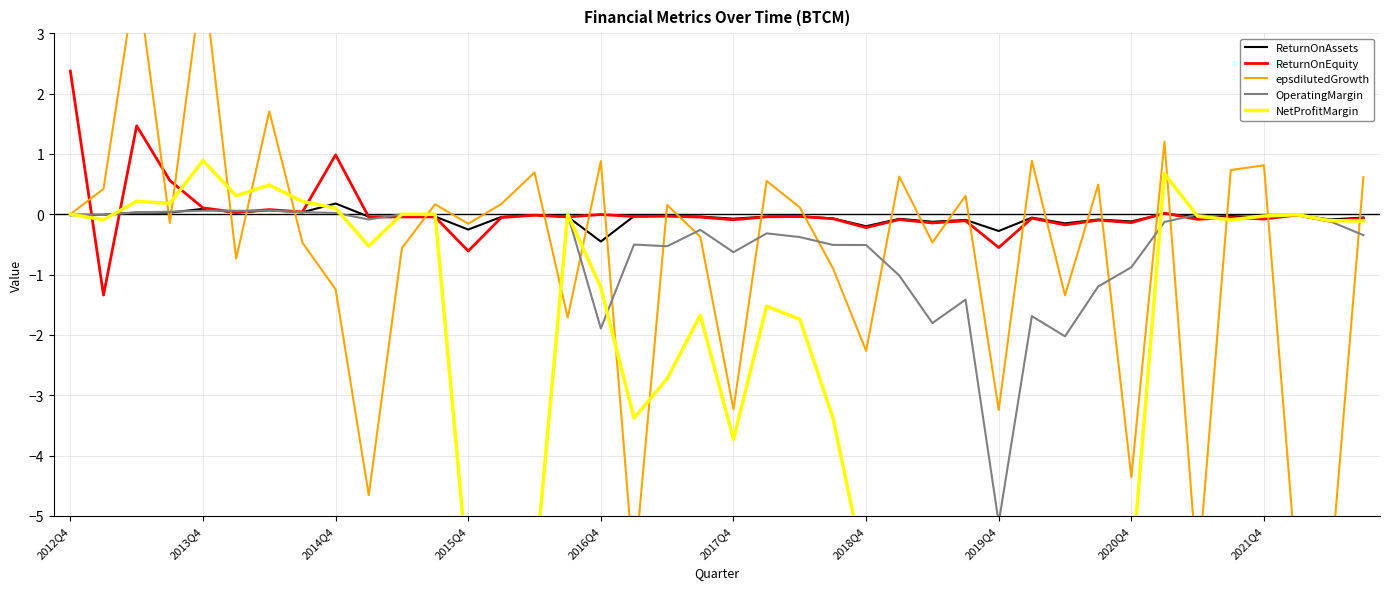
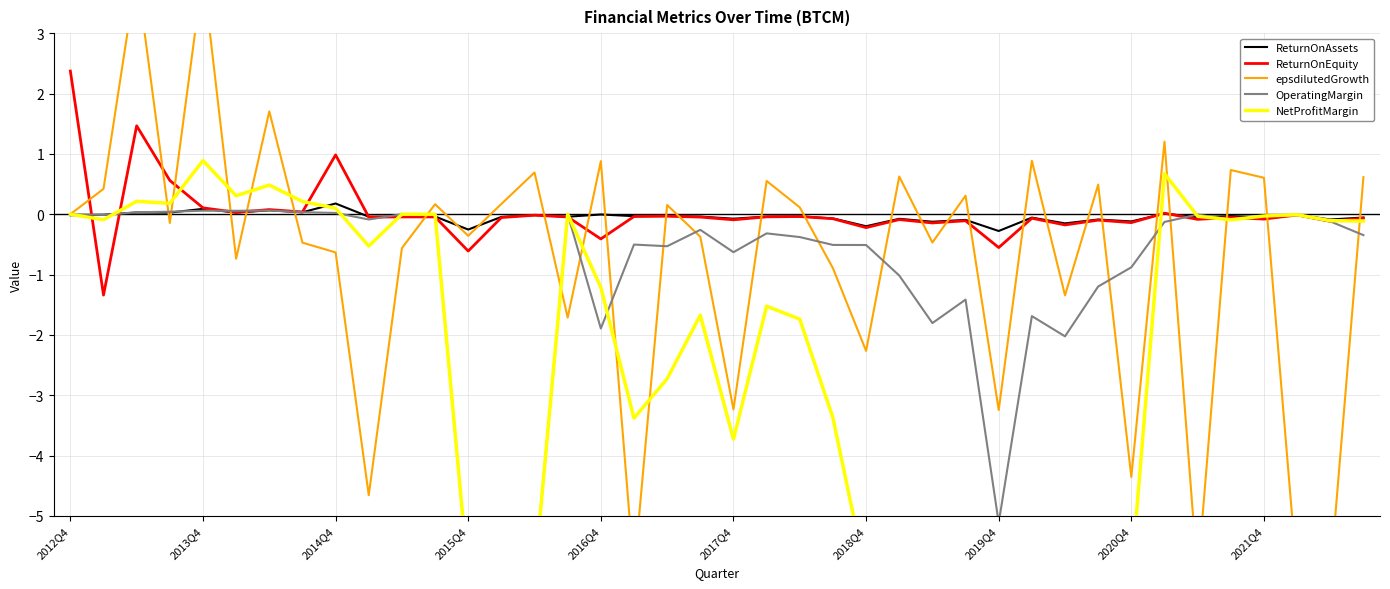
epsdilutedGrowth, 2014Q4: -1.2 -> -0.6
epsdilutedGrowth, 2015Q4: -0.2 -> -0.4
ReturnOnAssets, 2016Q4: -0.5 -> 0.0
ReturnOnEquity, 2016Q4: 0.0 -> -0.4
epsdilutedGrowth, 2021Q4: 0.8 -> 0.6
